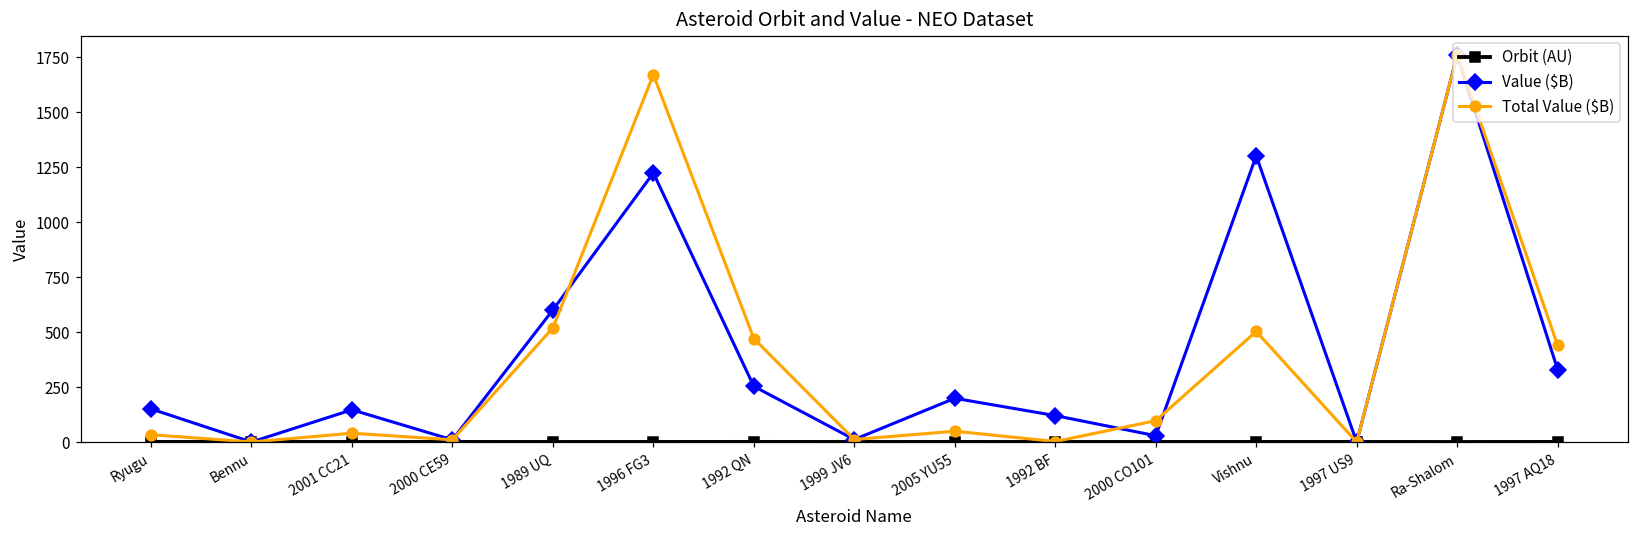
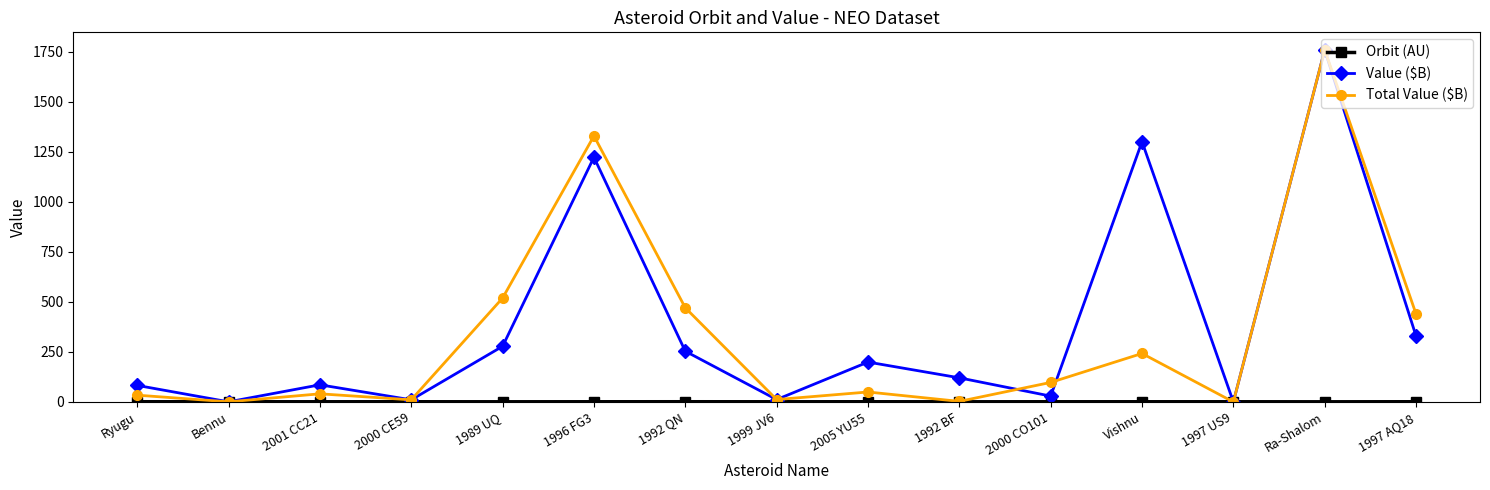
Value ($B), Ryugu: 150 -> 80
Value ($B), 2001 CC21: 150 -> 90
Value ($B), 1989 UQ: 600 -> 280
Total Value ($B), 1996 FG3: 1670 -> 1330
Total Value ($B), Vishnu: 500 -> 240
